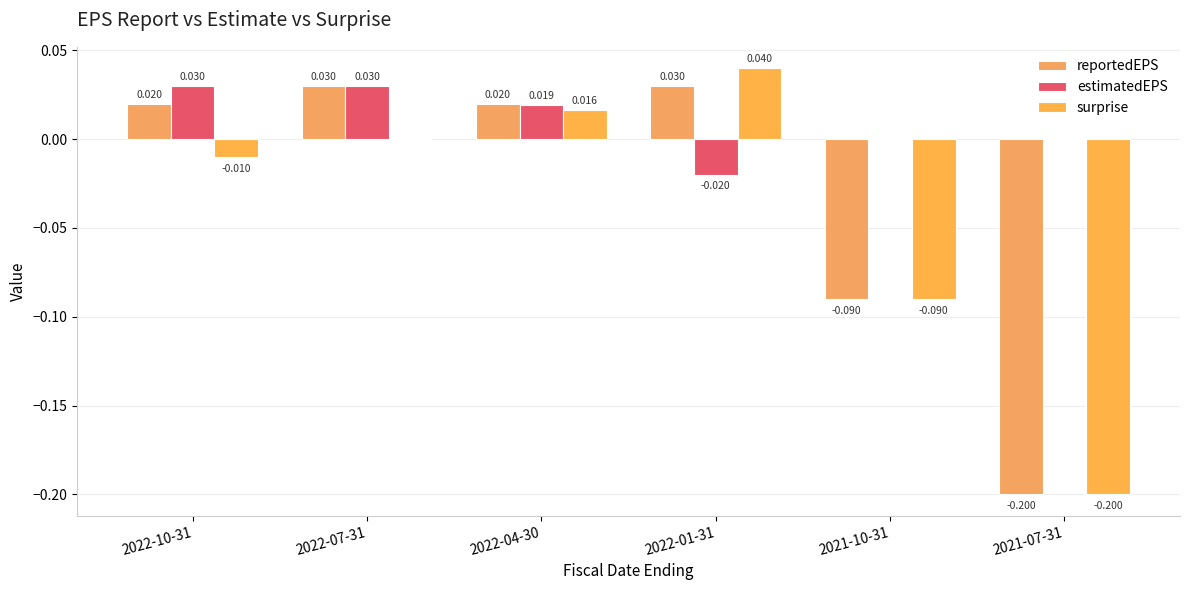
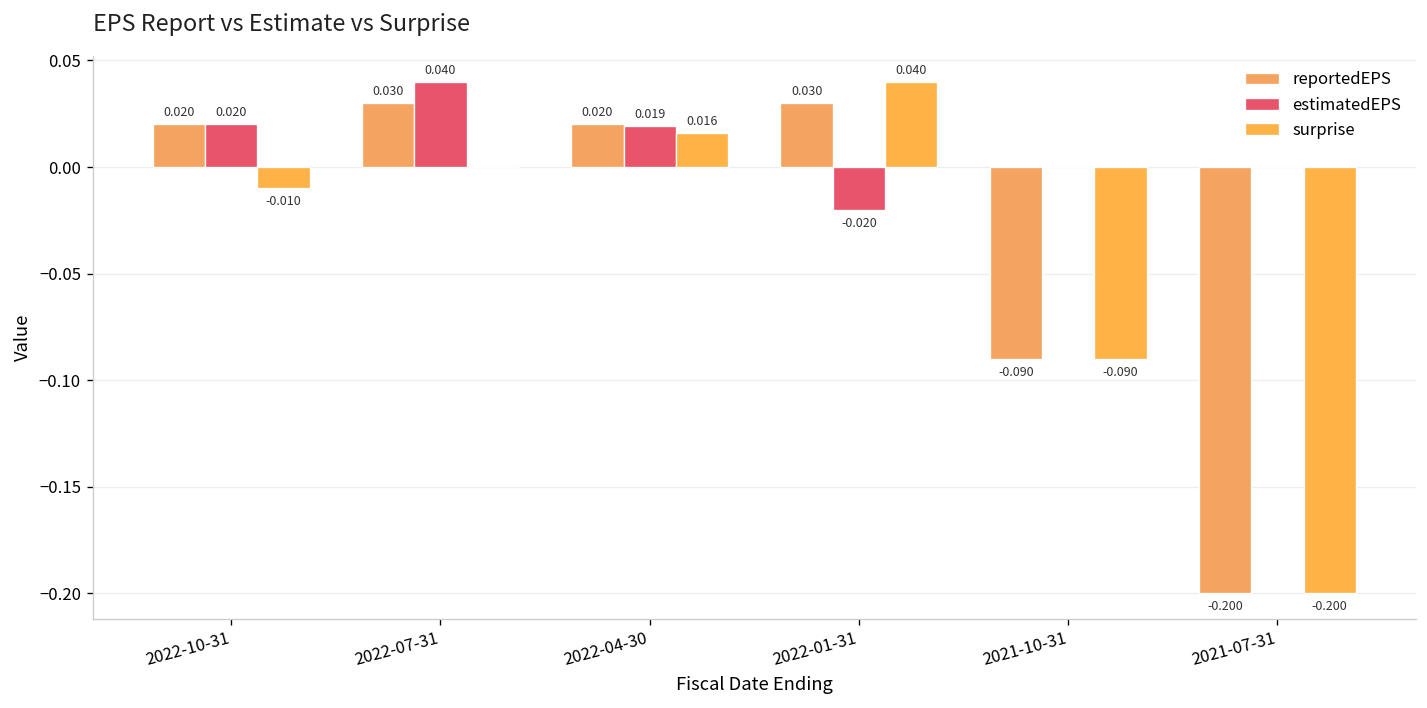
estimatedEPS, 2022-10-31: 0.030 -> 0.020
estimatedEPS, 2022-07-31: 0.030 -> 0.040
